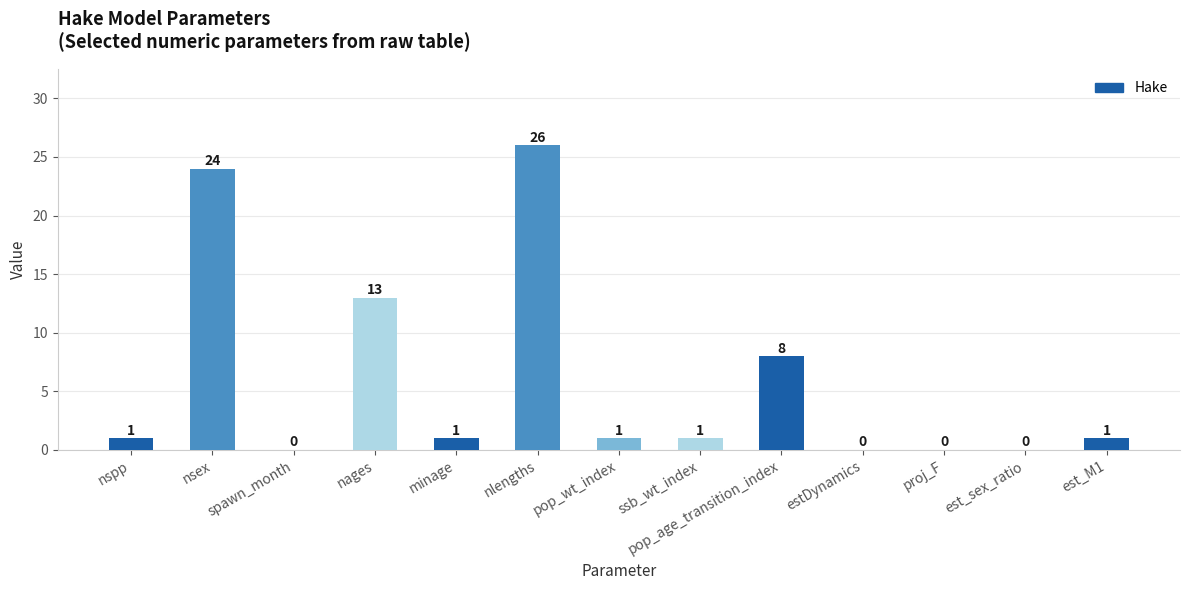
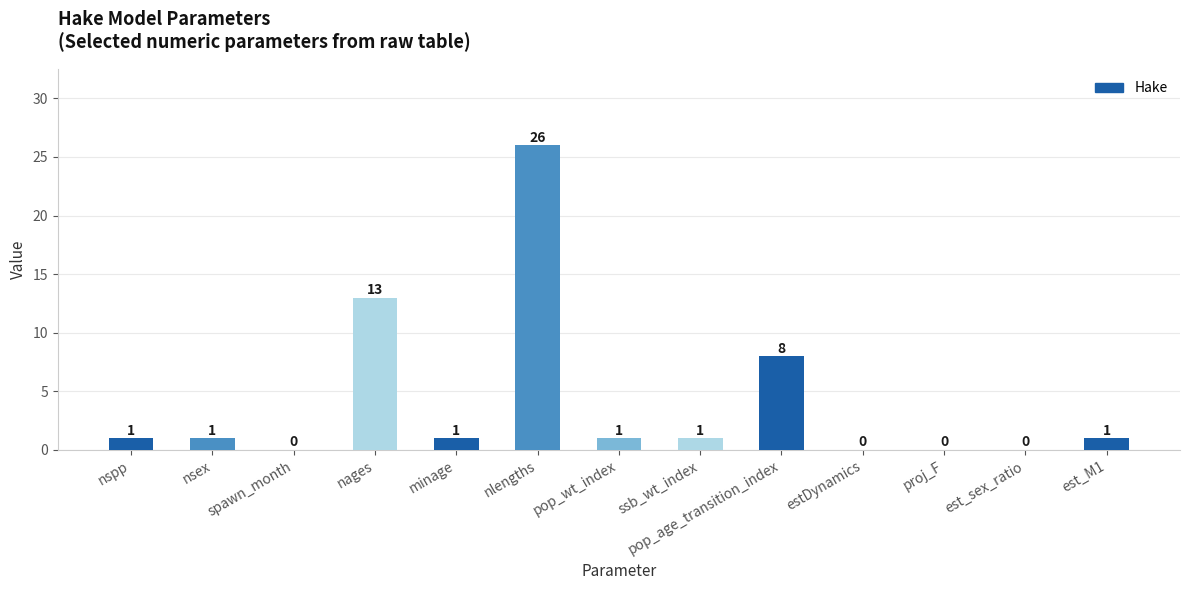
nsex: 24 -> 1
